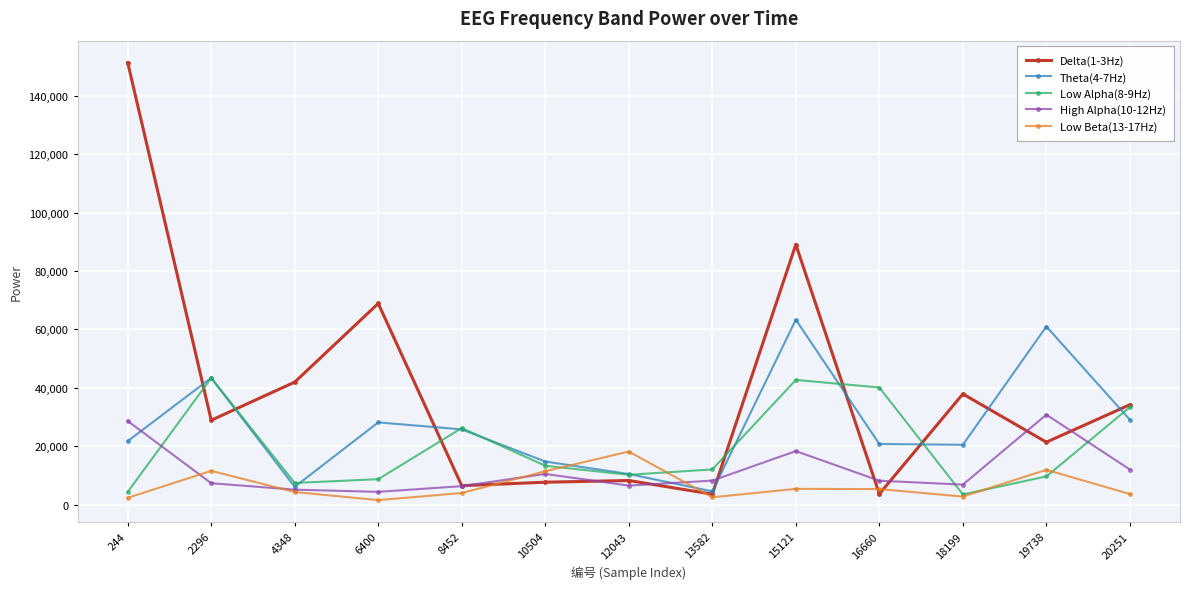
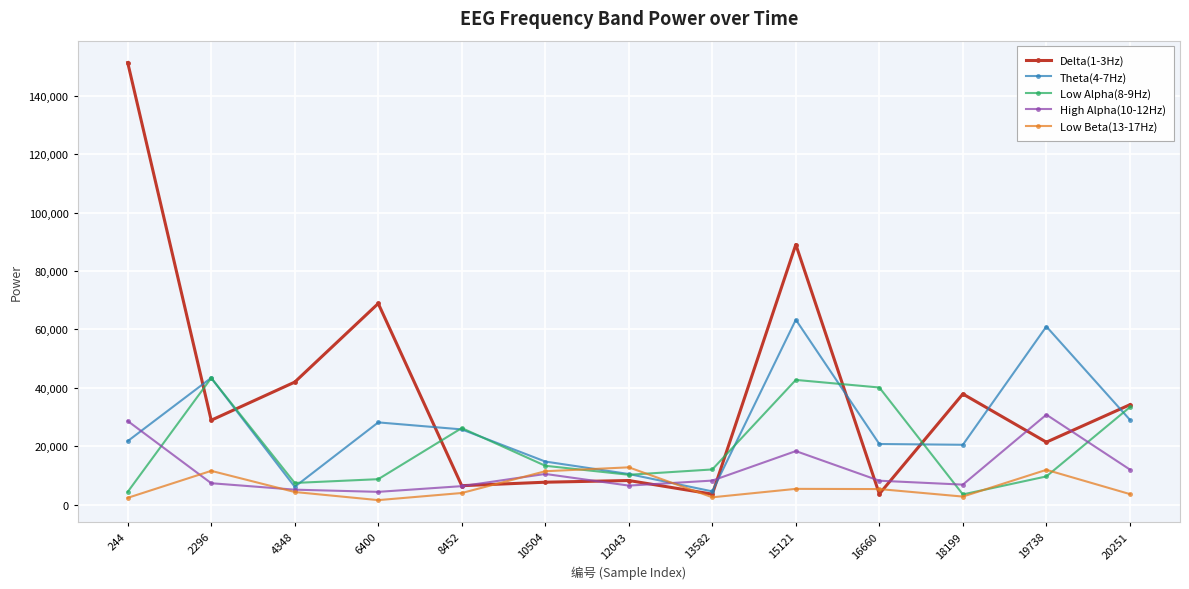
Low Beta(13-17Hz), 12043: 18,000 -> 13,000
